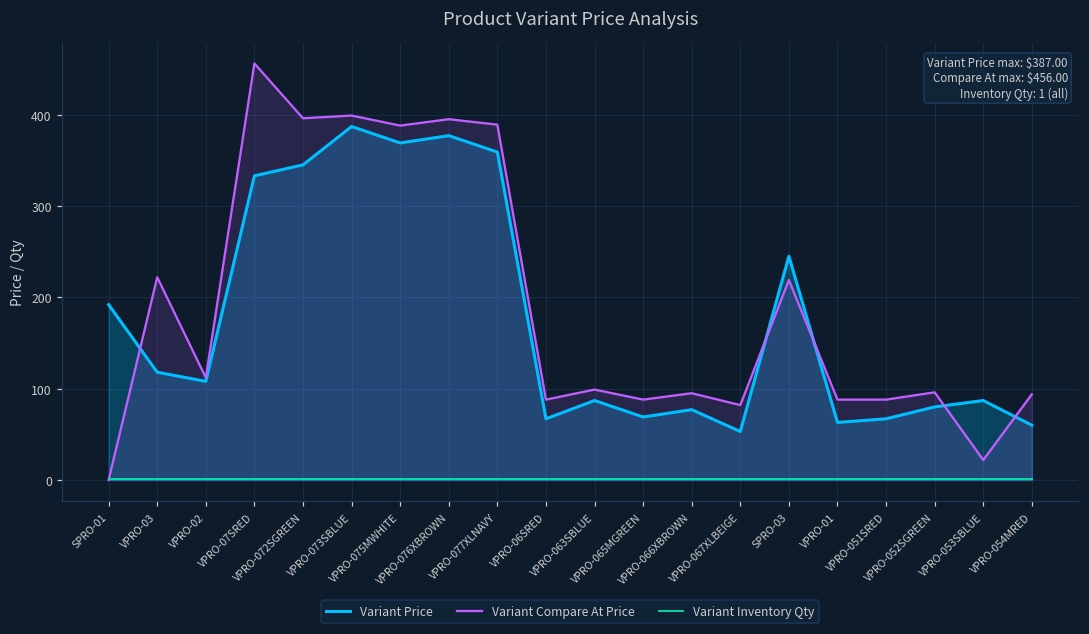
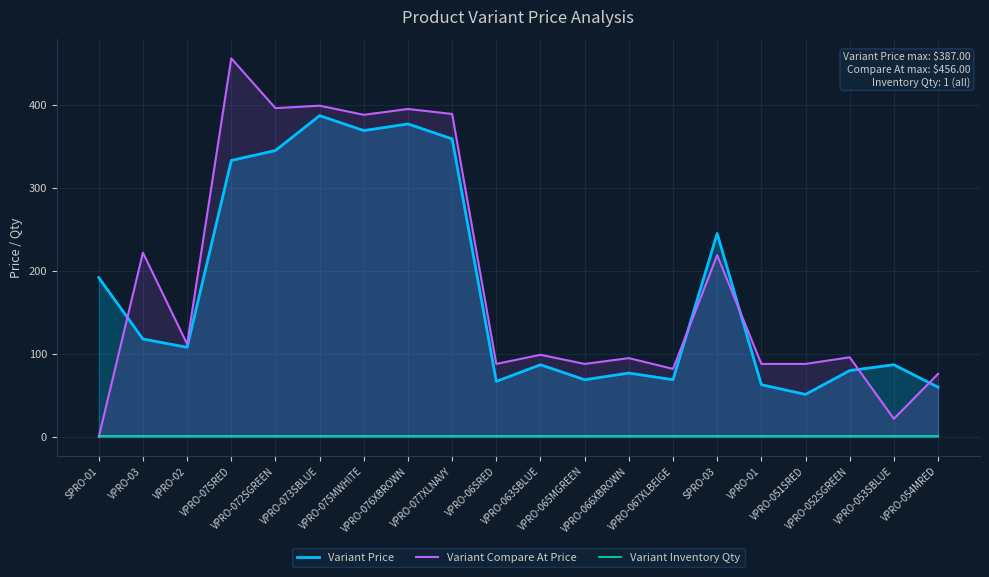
Variant Price, VPRO-067XLBEIGE: 50 -> 70
Variant Price, VPRO-051SRED: 70 -> 50
Variant Compare At Price, VPRO-054MRED: 90 -> 80
